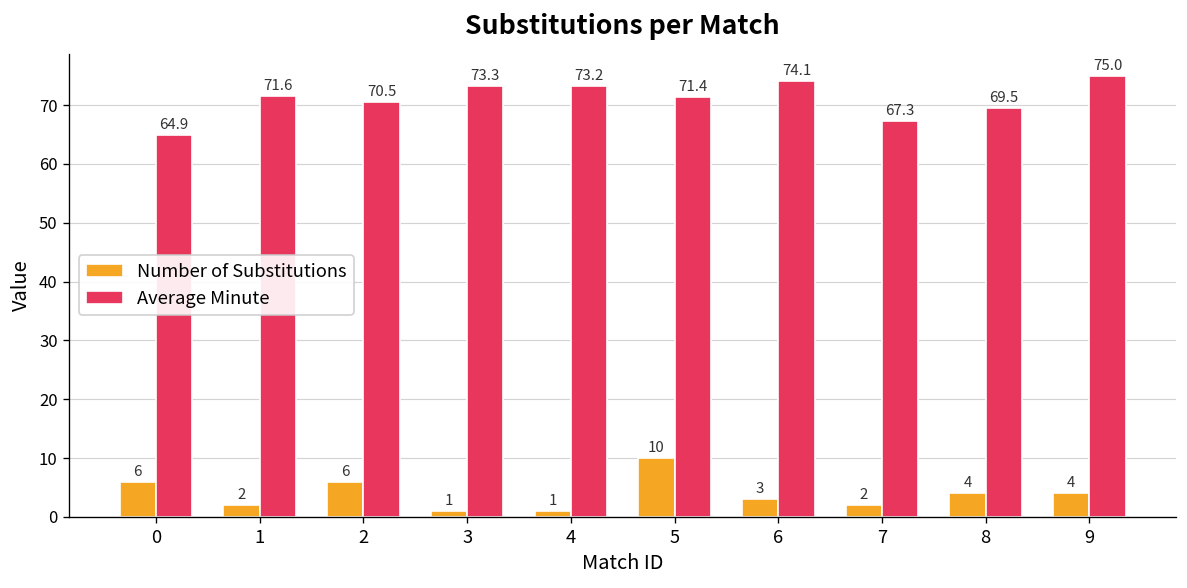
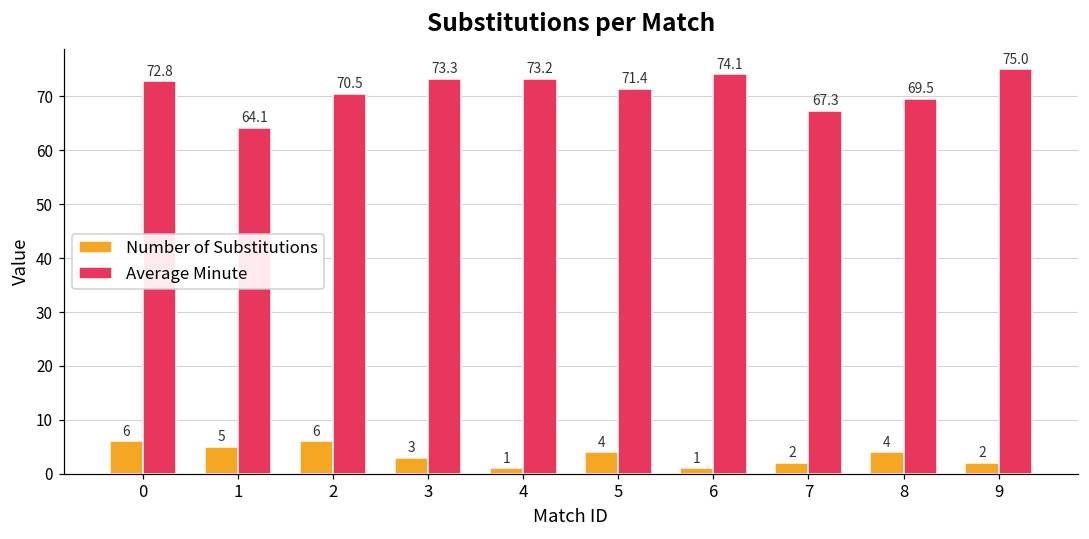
Average Minute, 0: 64.9 -> 72.8
Number of Substitutions, 1: 2 -> 5
Average Minute, 1: 71.6 -> 64.1
Number of Substitutions, 3: 1 -> 3
Number of Substitutions, 5: 10 -> 4
Number of Substitutions, 6: 3 -> 1
Number of Substitutions, 9: 4 -> 2
